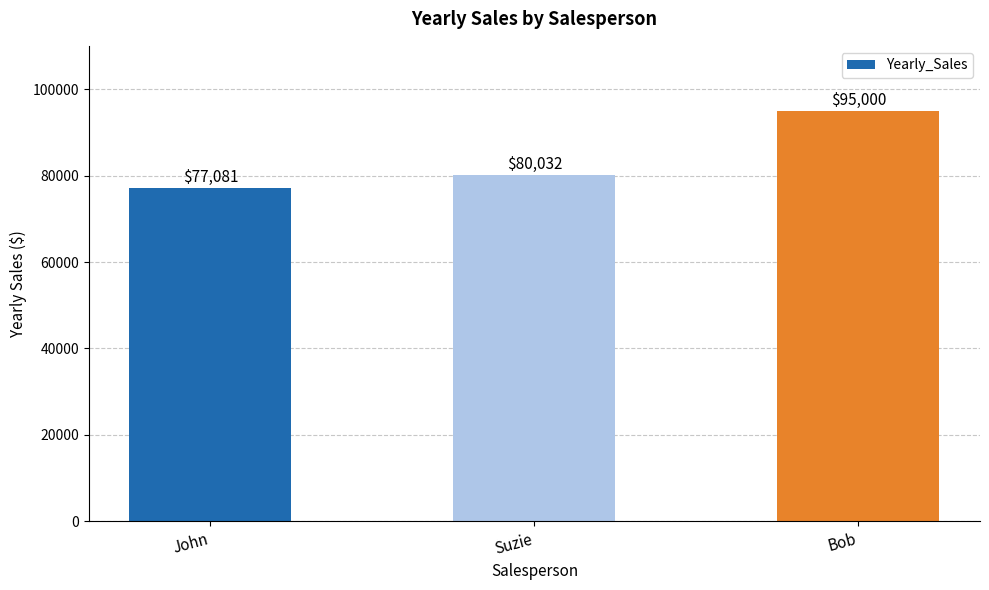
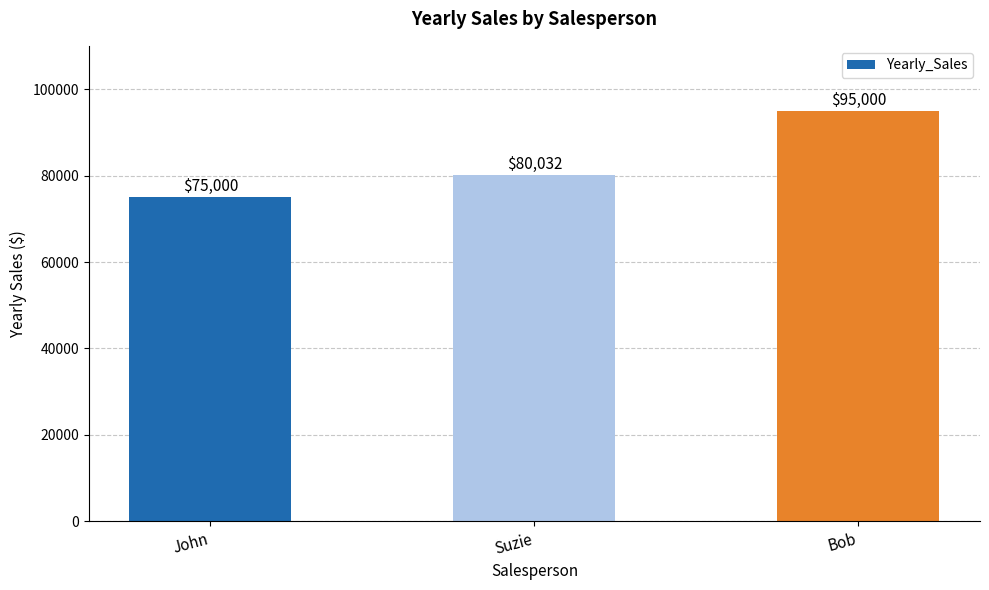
John: $77,081 -> $75,000
